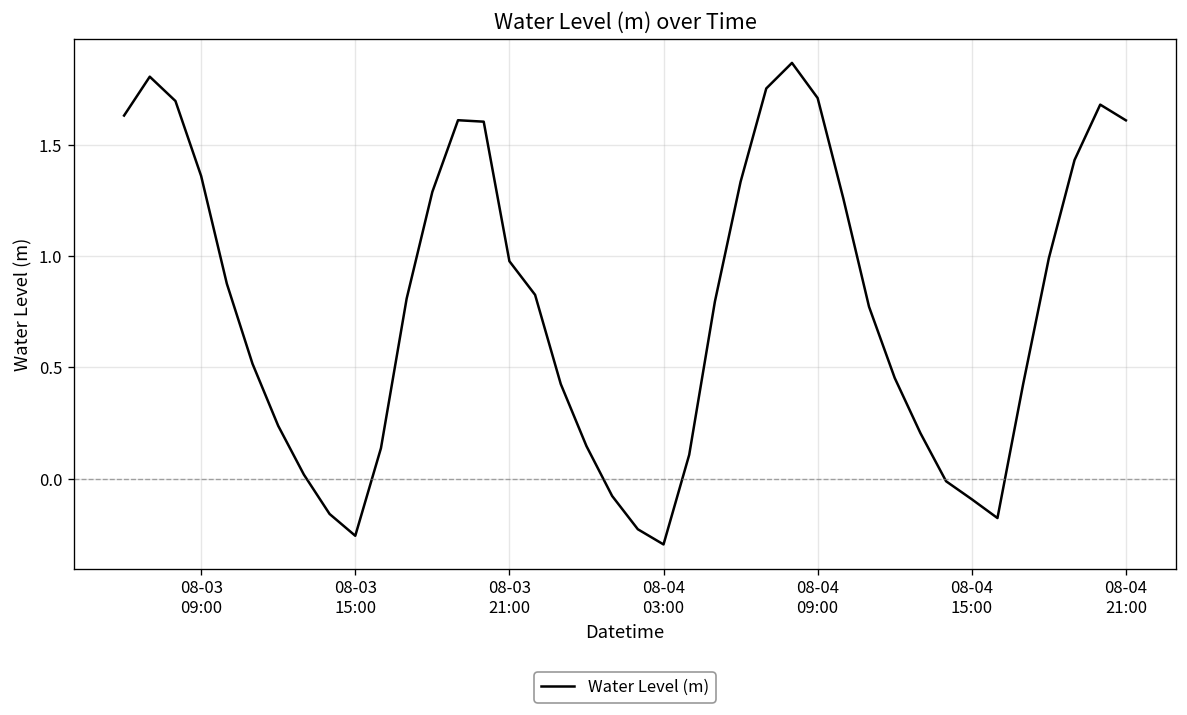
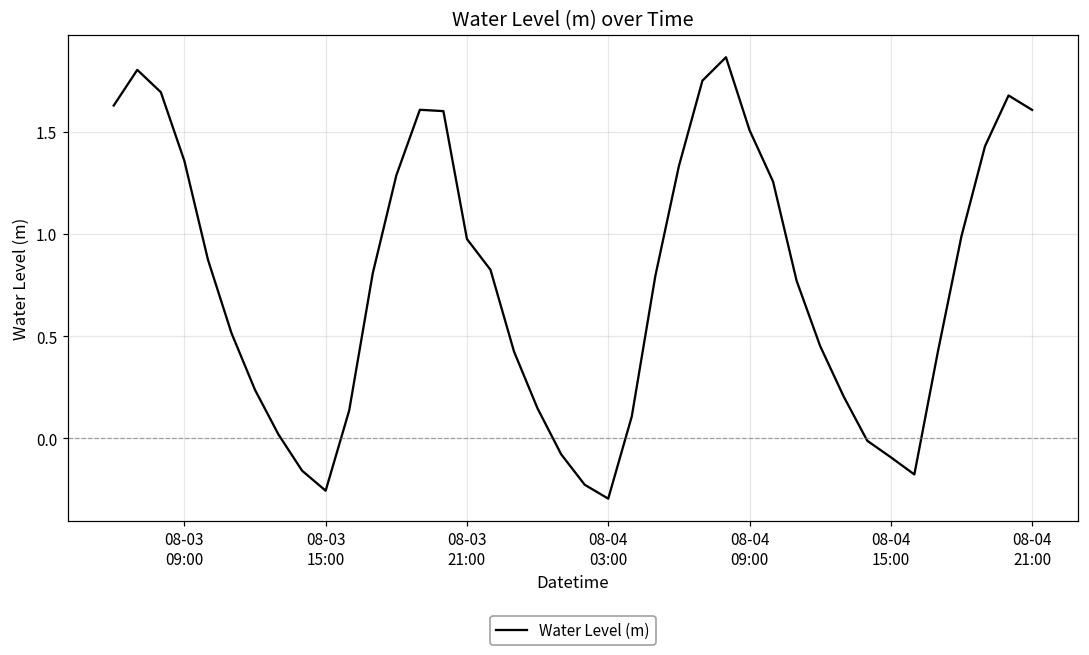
08-04 09:00: 1.71 -> 1.51
